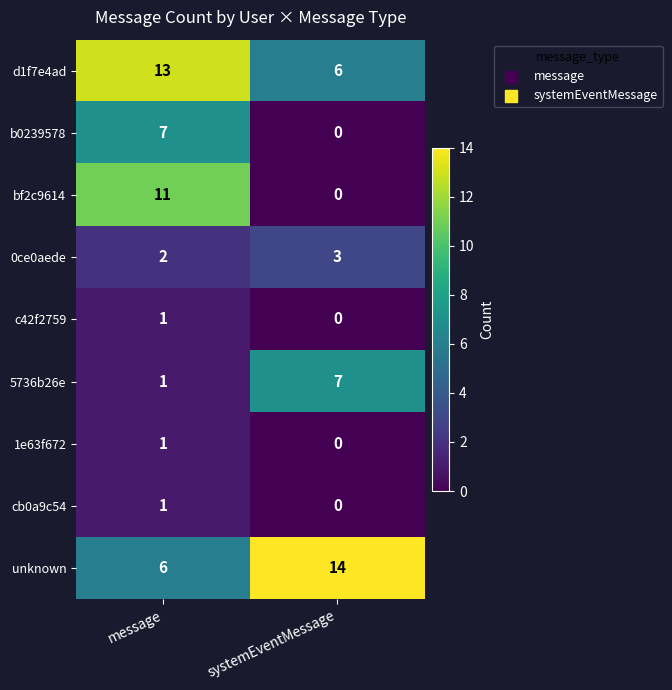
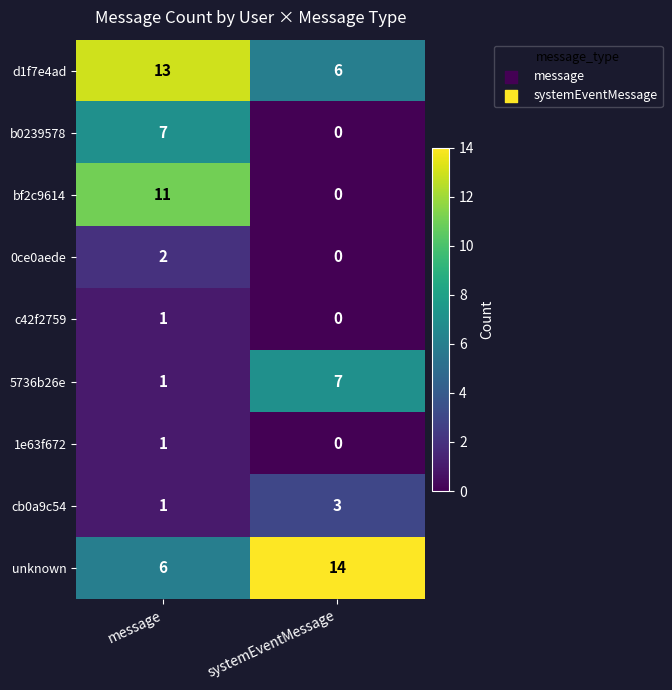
0ce0aede, systemEventMessage: 3 -> 0
cb0a9c54, systemEventMessage: 0 -> 3
